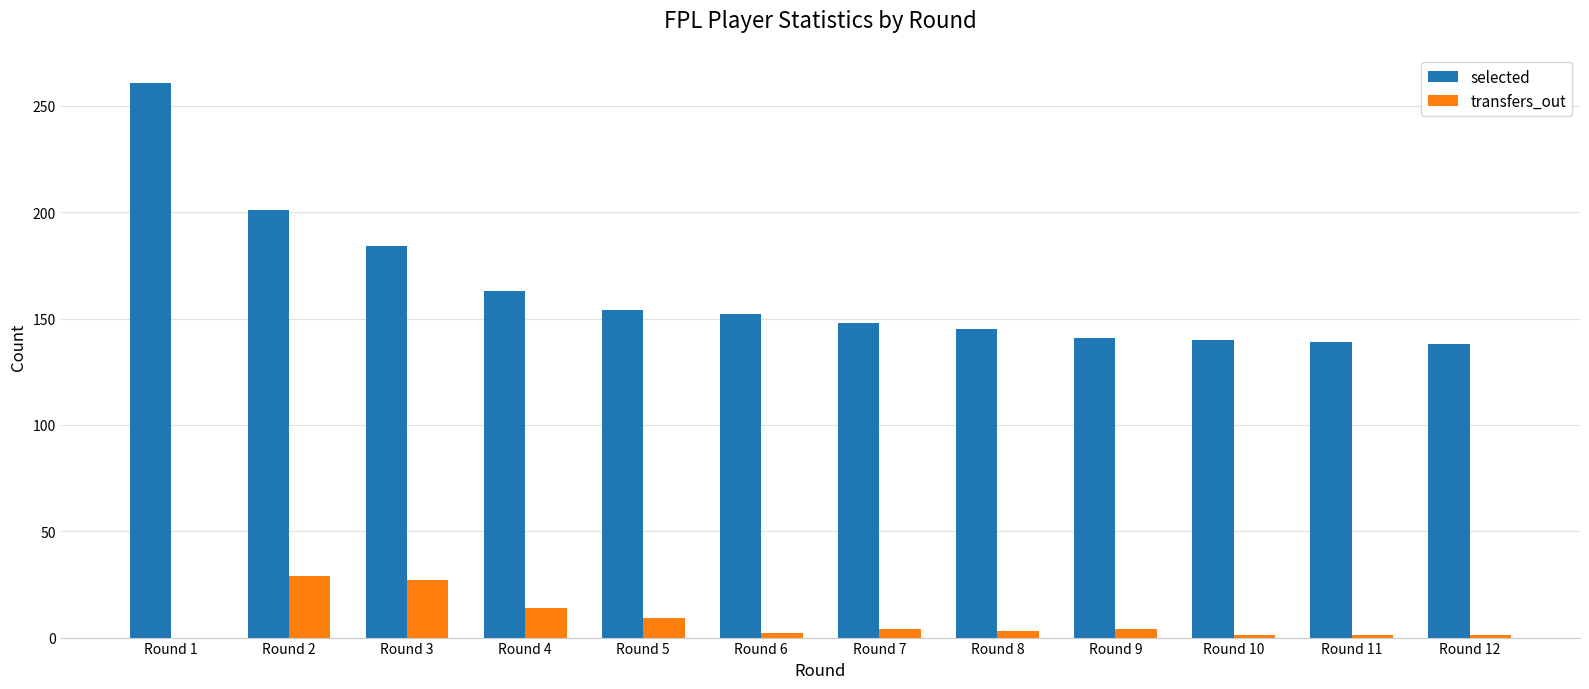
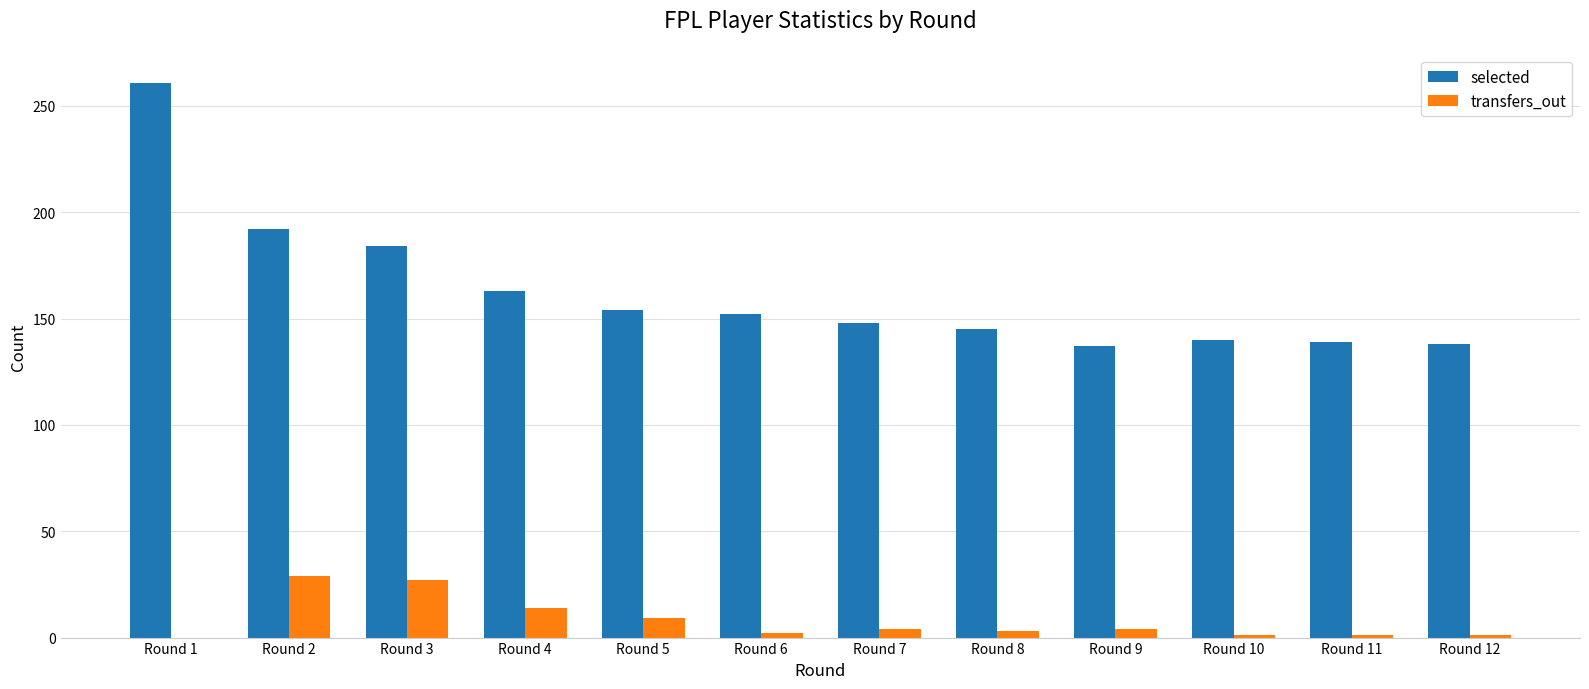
selected, Round 2: 201 -> 192
selected, Round 9: 141 -> 137
